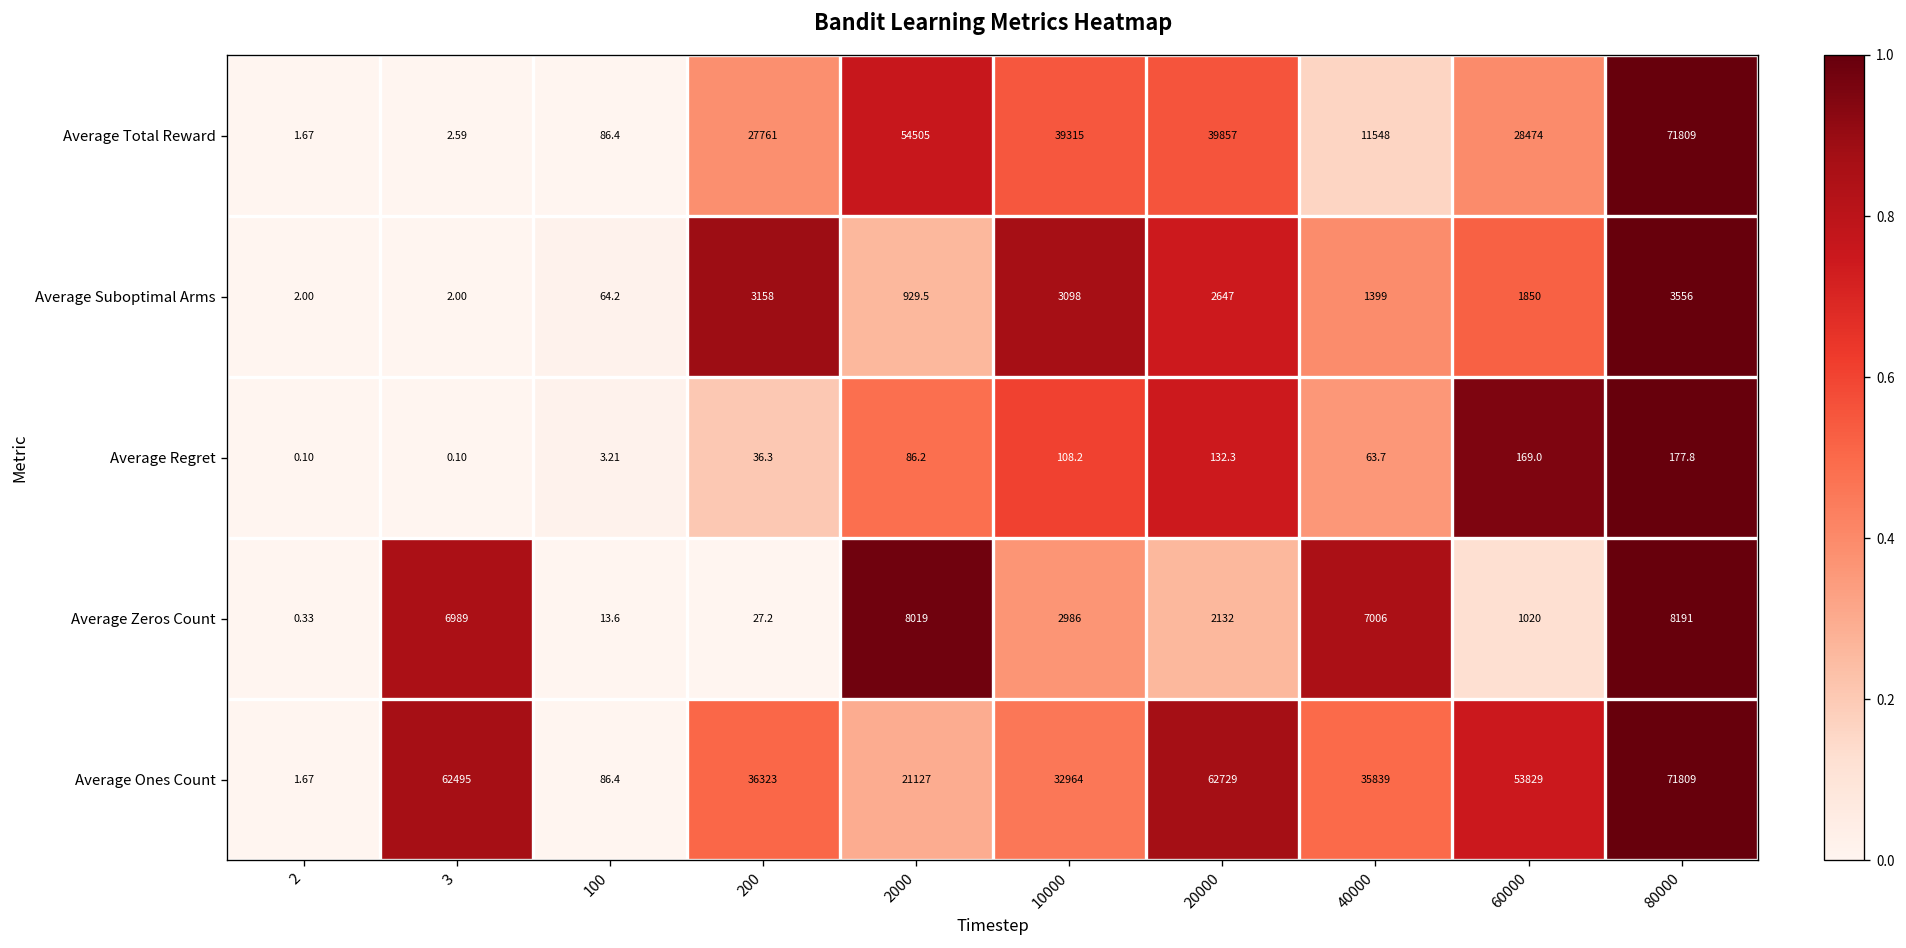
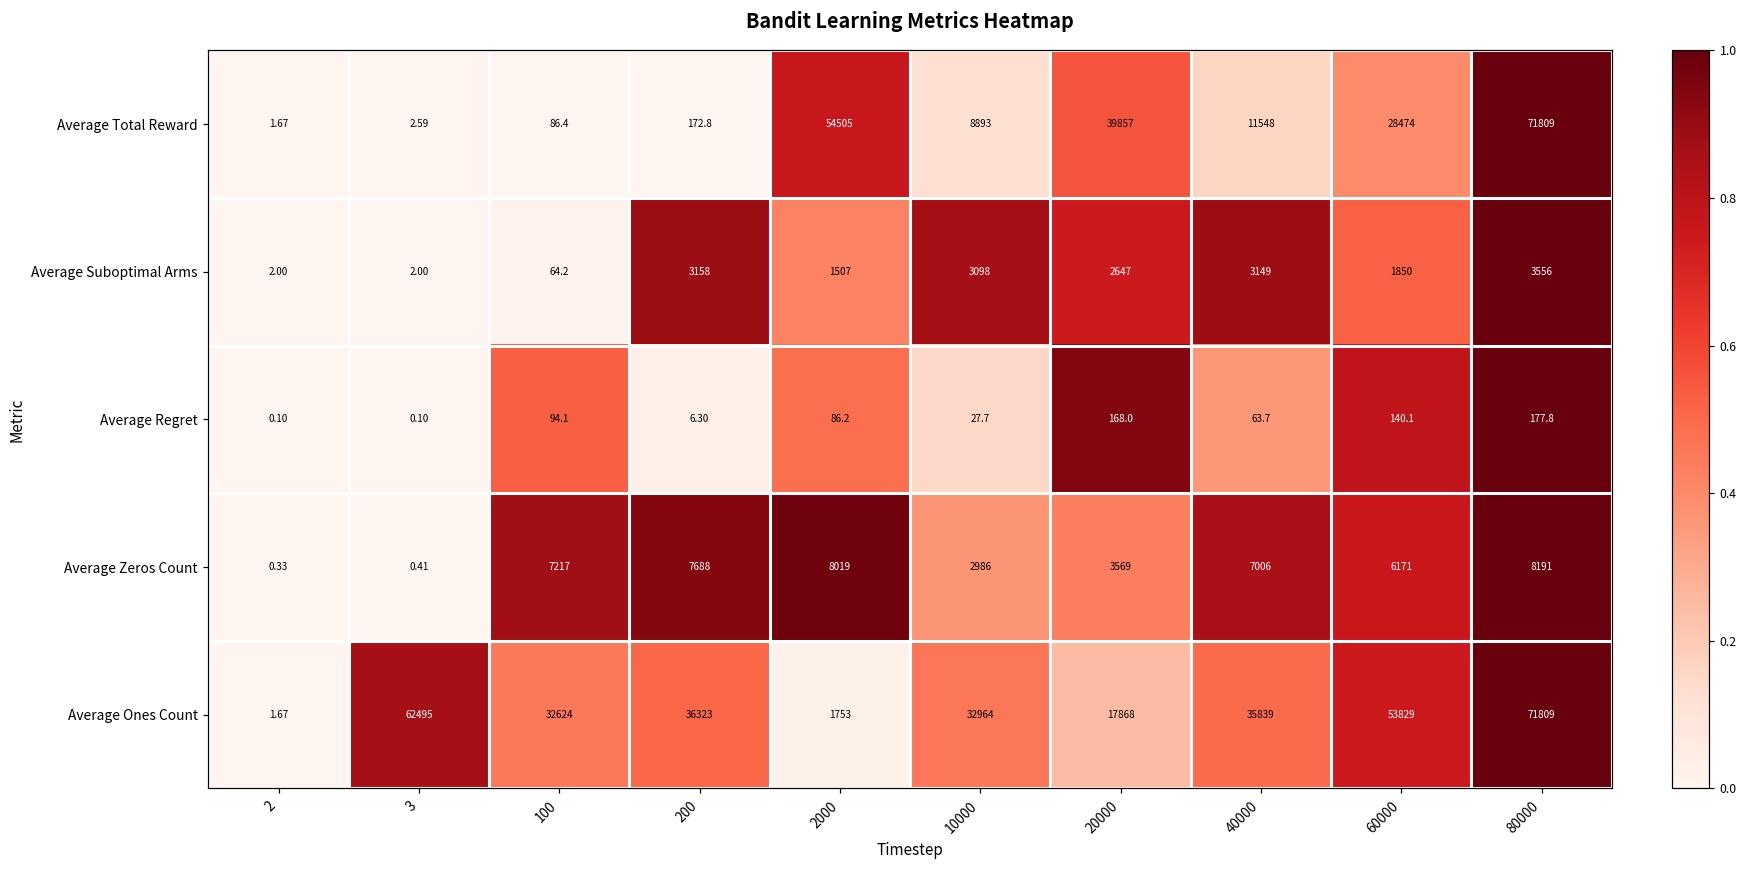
Average Total Reward, 200: 27761 -> 172.8
Average Total Reward, 10000: 39315 -> 8893
Average Suboptimal Arms, 2000: 929.5 -> 1507
Average Suboptimal Arms, 40000: 1399 -> 3149
Average Regret, 100: 3.21 -> 94.1
Average Regret, 200: 36.3 -> 6.30
Average Regret, 10000: 108.2 -> 27.7
Average Regret, 20000: 132.3 -> 168.0
Average Regret, 60000: 169.0 -> 140.1
Average Zeros Count, 3: 6989 -> 0.41
Average Zeros Count, 100: 13.6 -> 7217
Average Zeros Count, 200: 27.2 -> 7688
Average Zeros Count, 20000: 2132 -> 3569
Average Zeros Count, 60000: 1020 -> 6171
Average Ones Count, 100: 86.4 -> 32624
Average Ones Count, 2000: 21127 -> 1753
Average Ones Count, 20000: 62729 -> 17868
